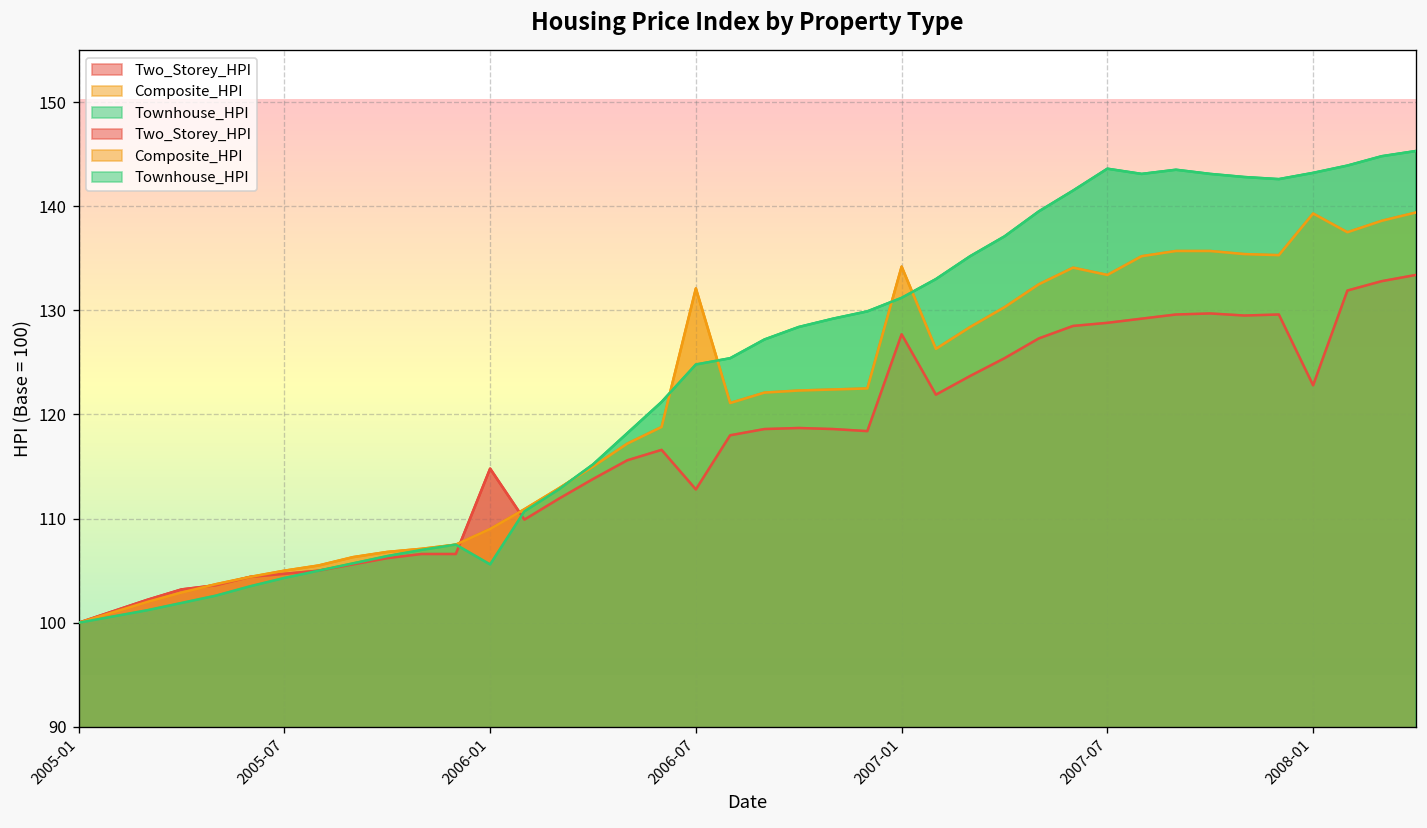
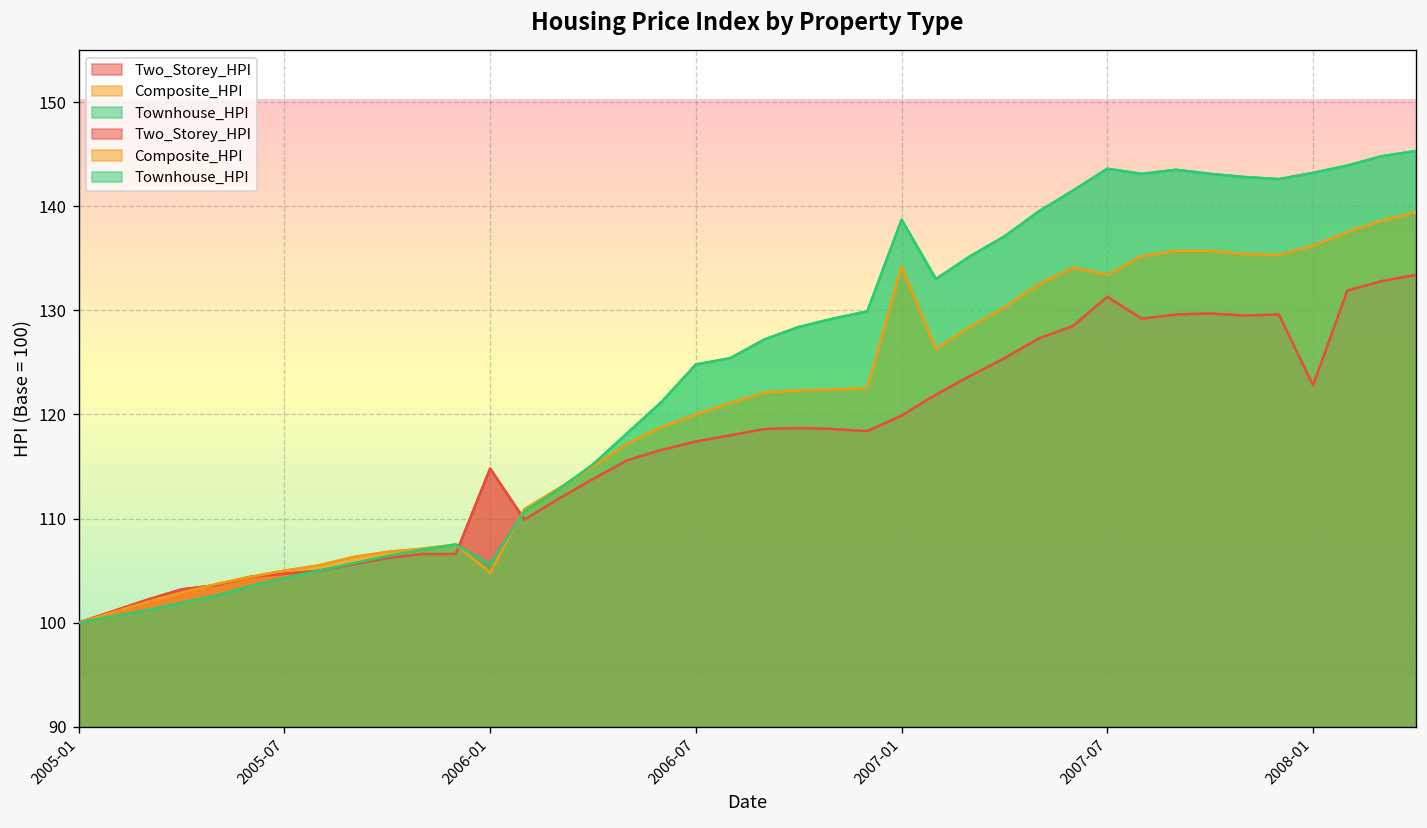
Composite_HPI, 2006-01: 109 -> 105
Two_Storey_HPI, 2006-07: 113 -> 117
Composite_HPI, 2006-07: 132 -> 120
Two_Storey_HPI, 2007-01: 128 -> 120
Townhouse_HPI, 2007-01: 131 -> 139
Two_Storey_HPI, 2007-07: 129 -> 131
Composite_HPI, 2008-01: 139 -> 136
